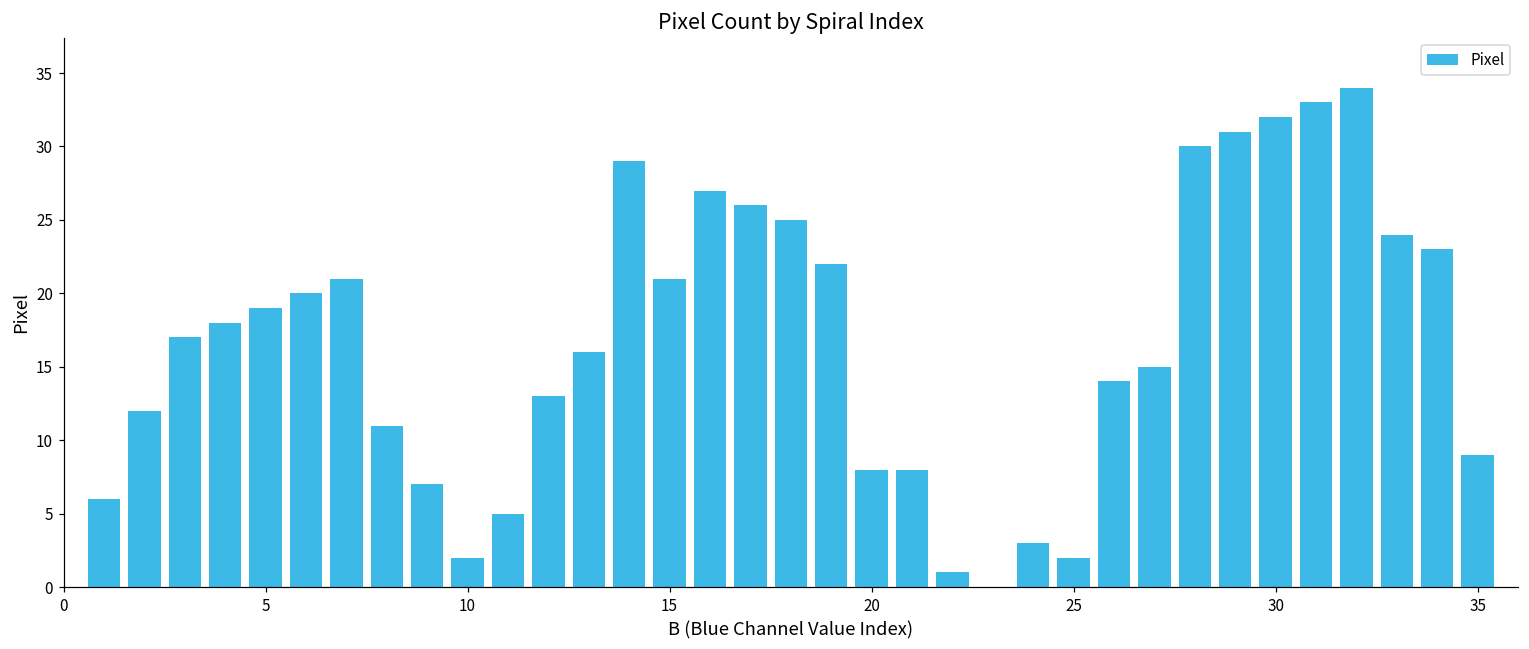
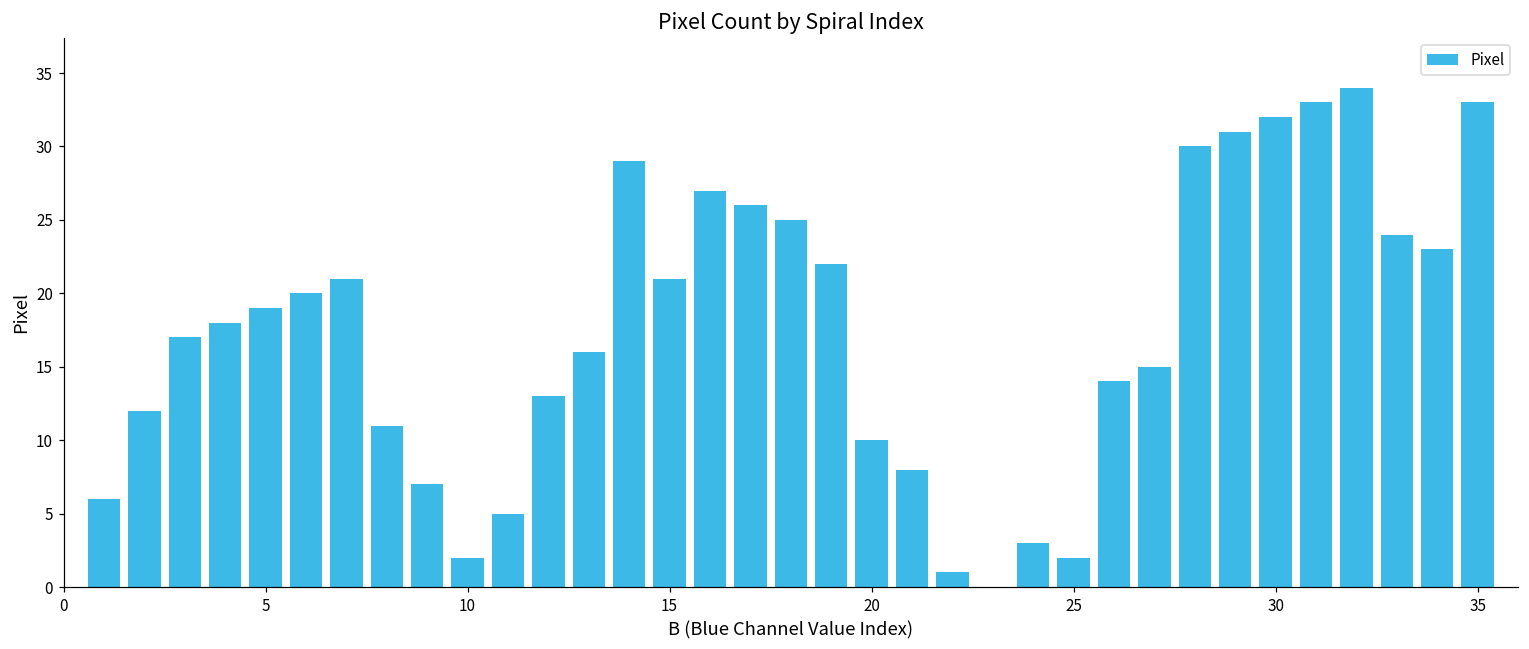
20: 8 -> 10
35: 9 -> 33
